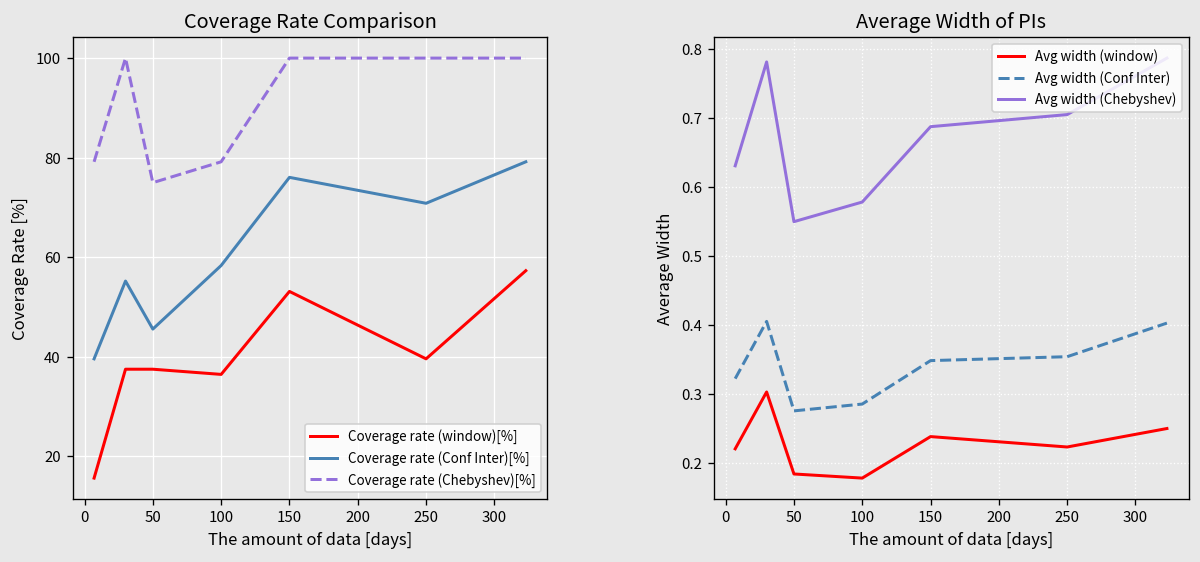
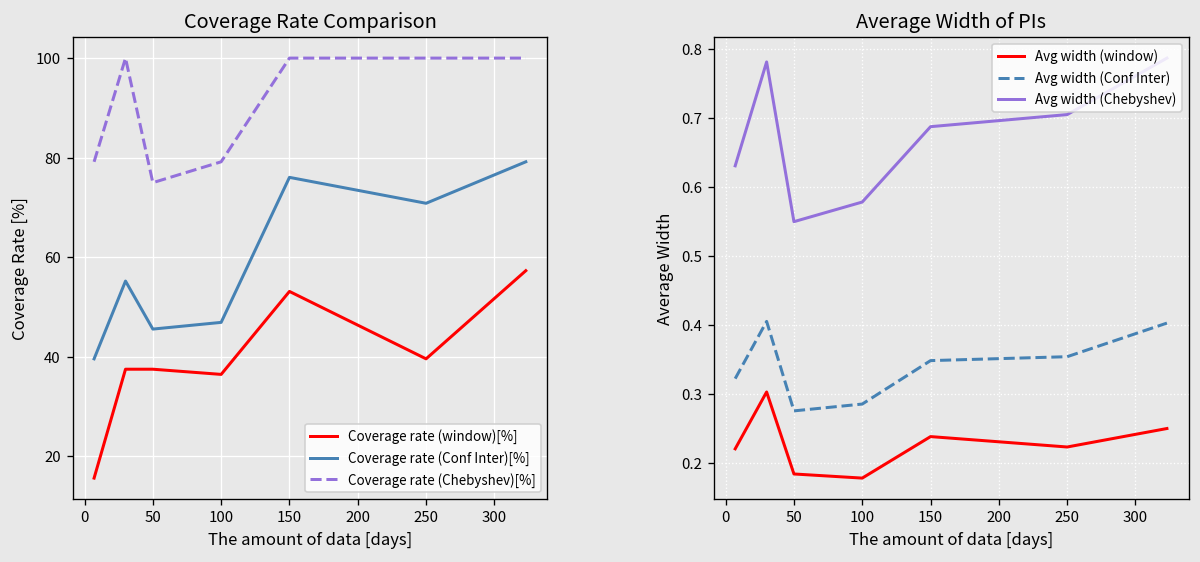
Coverage Rate Comparison, Coverage rate (Conf Inter)[%], 100: 58 -> 47
